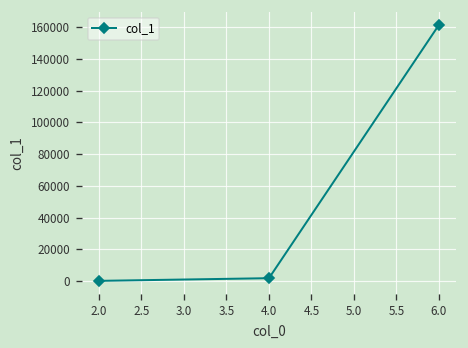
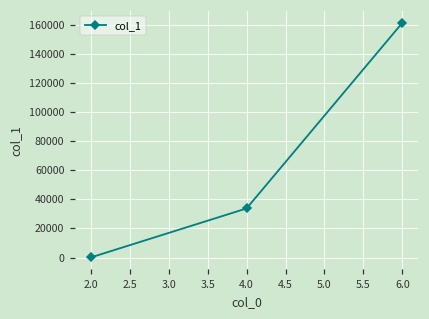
4.0: 2000 -> 34000
